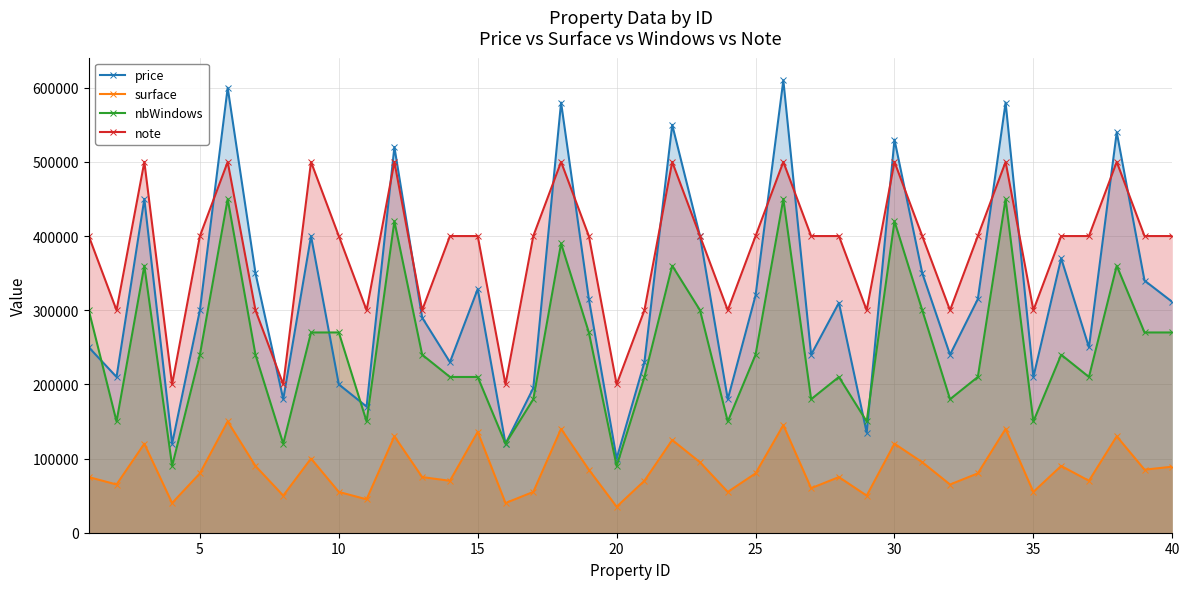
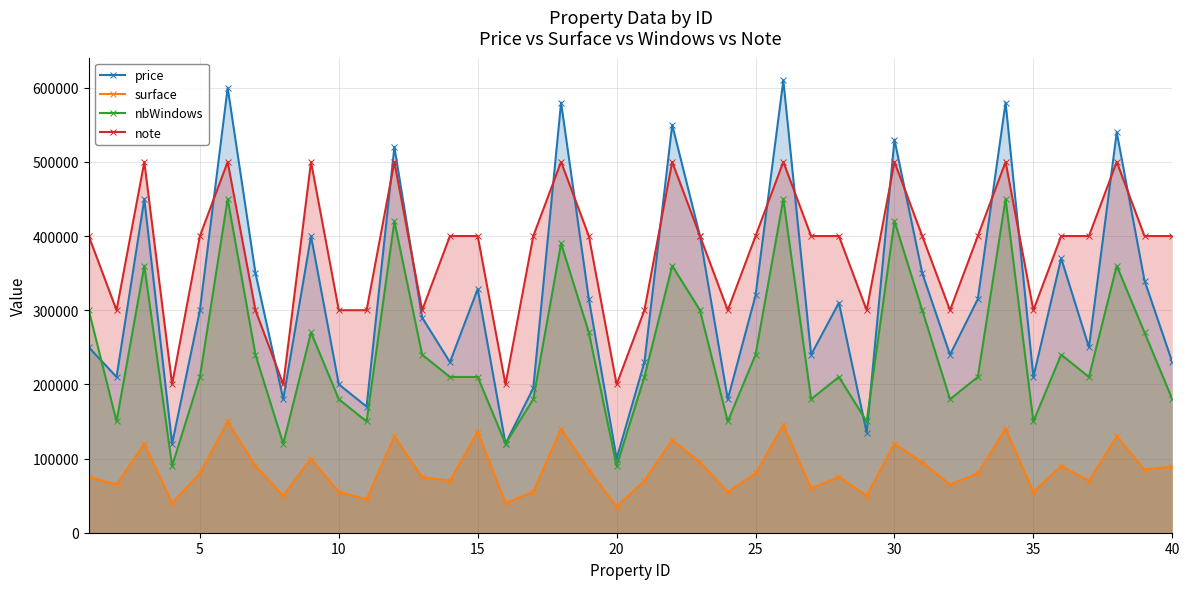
nbWindows, 5: 240000 -> 210000
nbWindows, 10: 270000 -> 180000
note, 10: 400000 -> 300000
price, 40: 310000 -> 230000
nbWindows, 40: 270000 -> 180000
